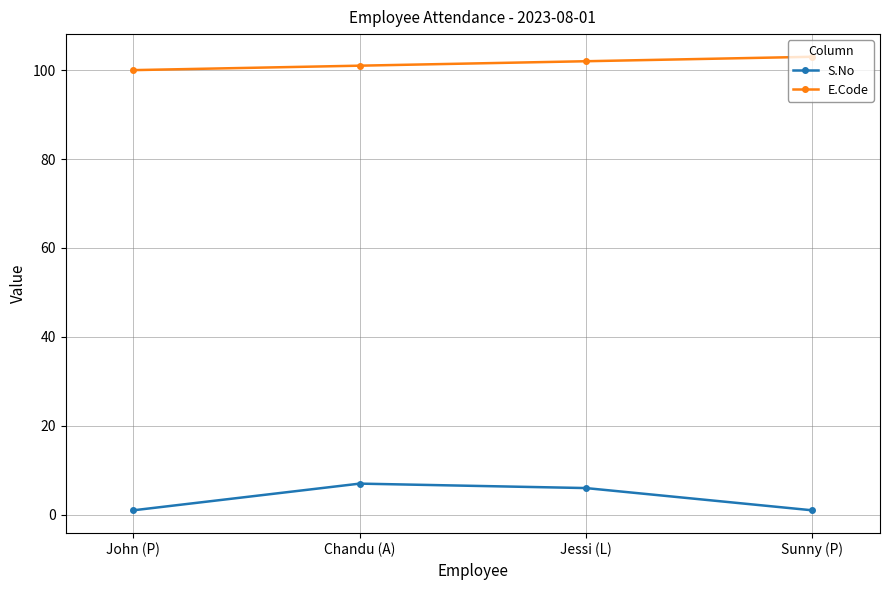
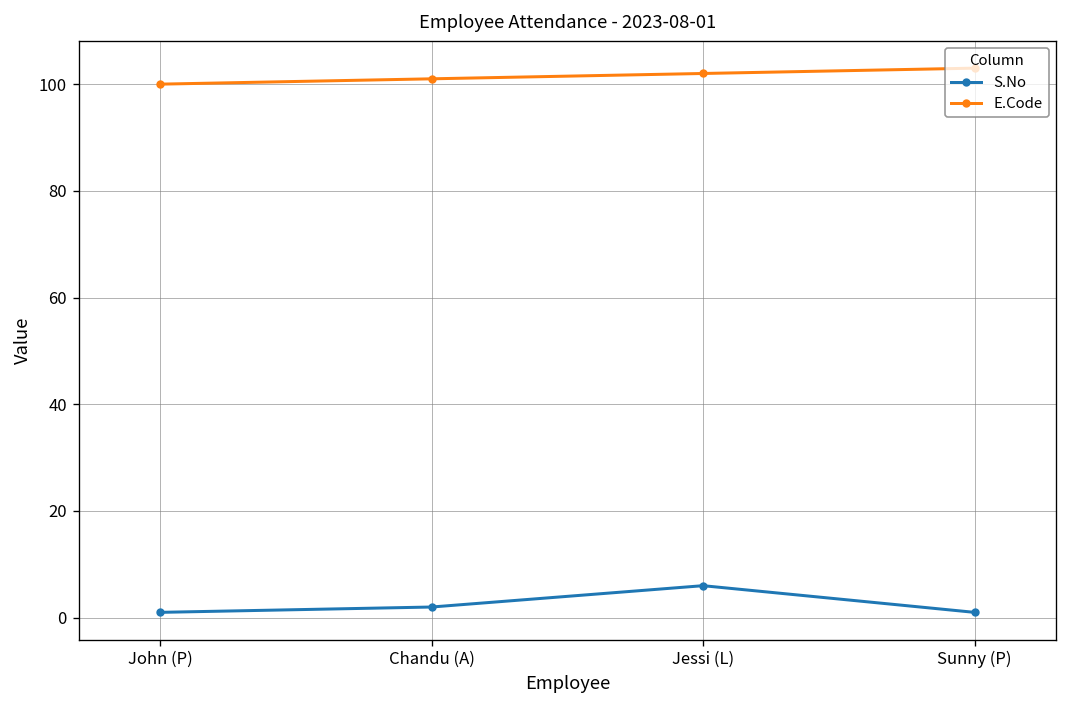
S.No, Chandu (A): 7 -> 2
